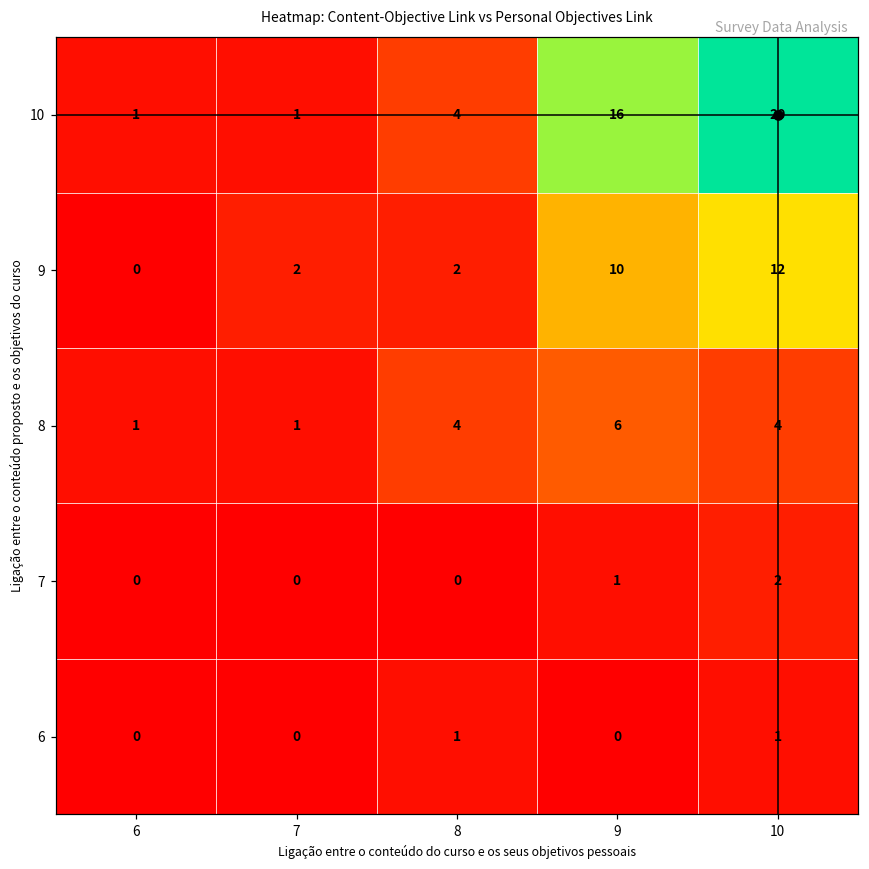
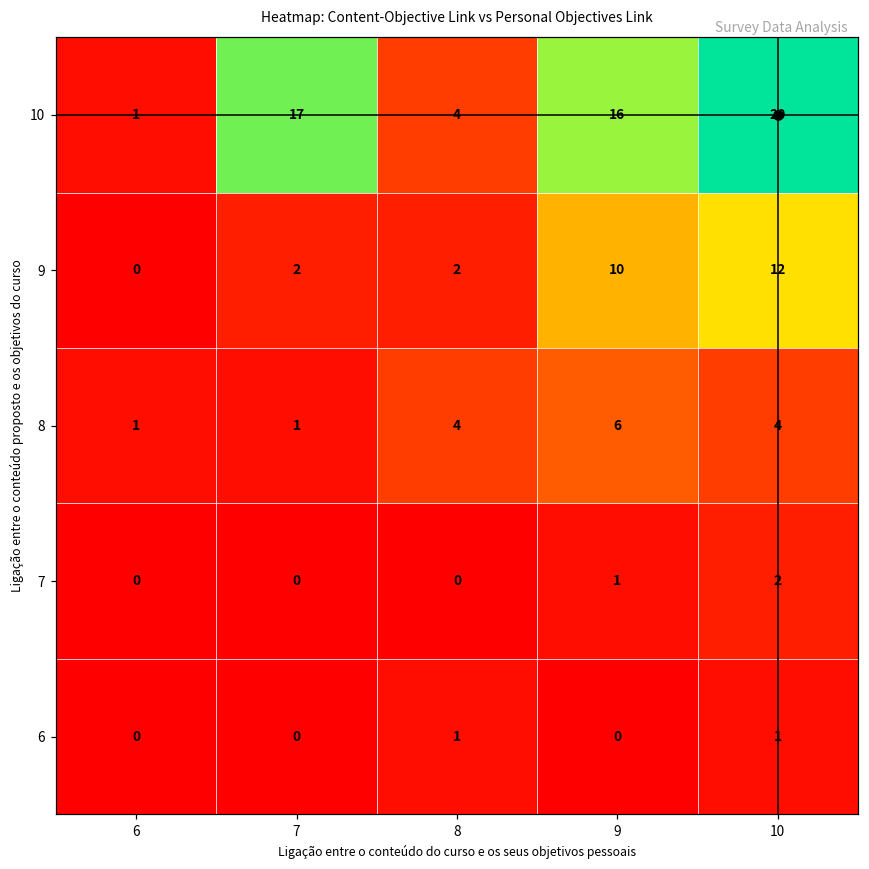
10, 7: 1 -> 17
